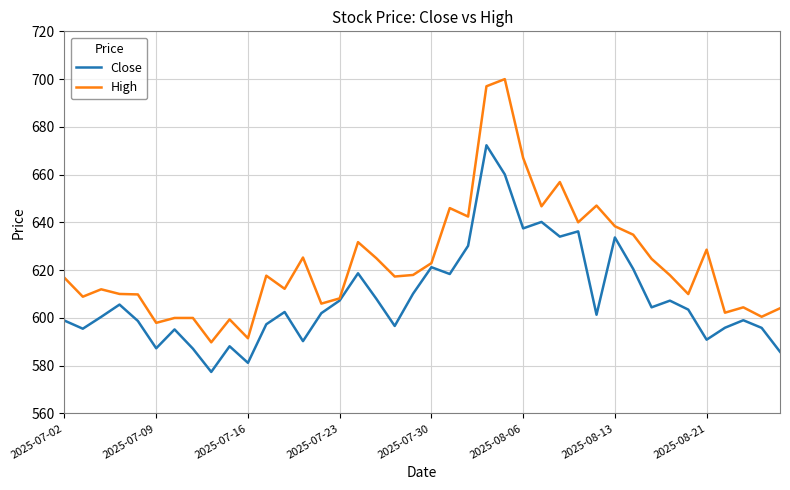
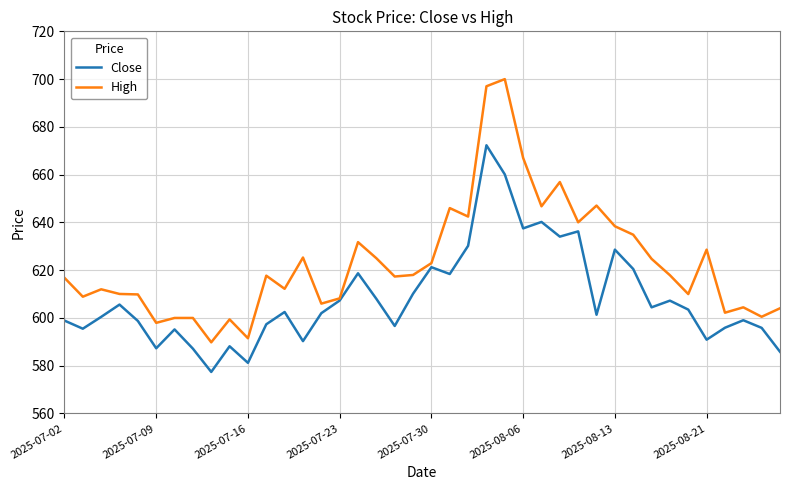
Close, 2025-08-13: 634 -> 629
